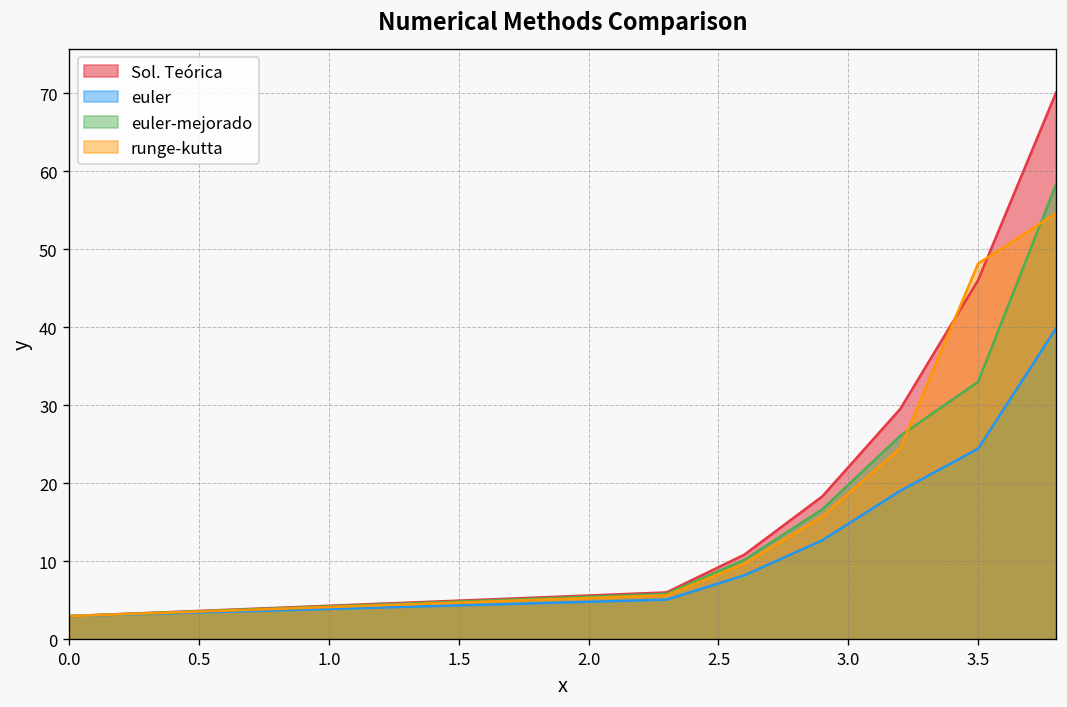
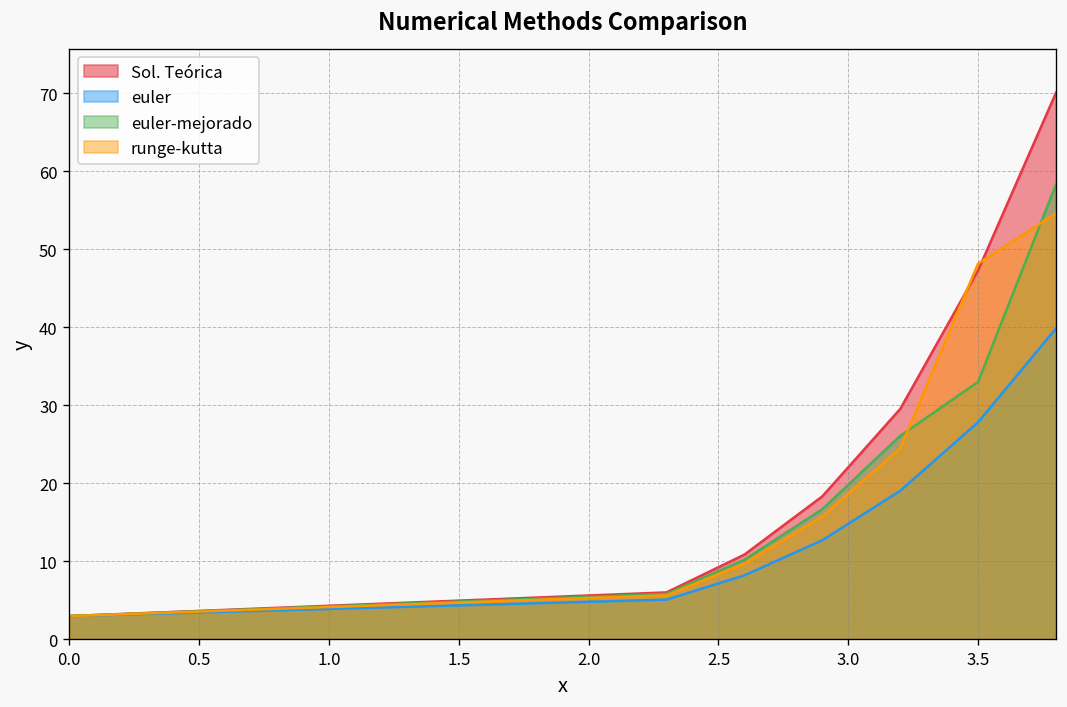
Sol. Teórica, 3.5: 46 -> 47
euler, 3.5: 24 -> 28
